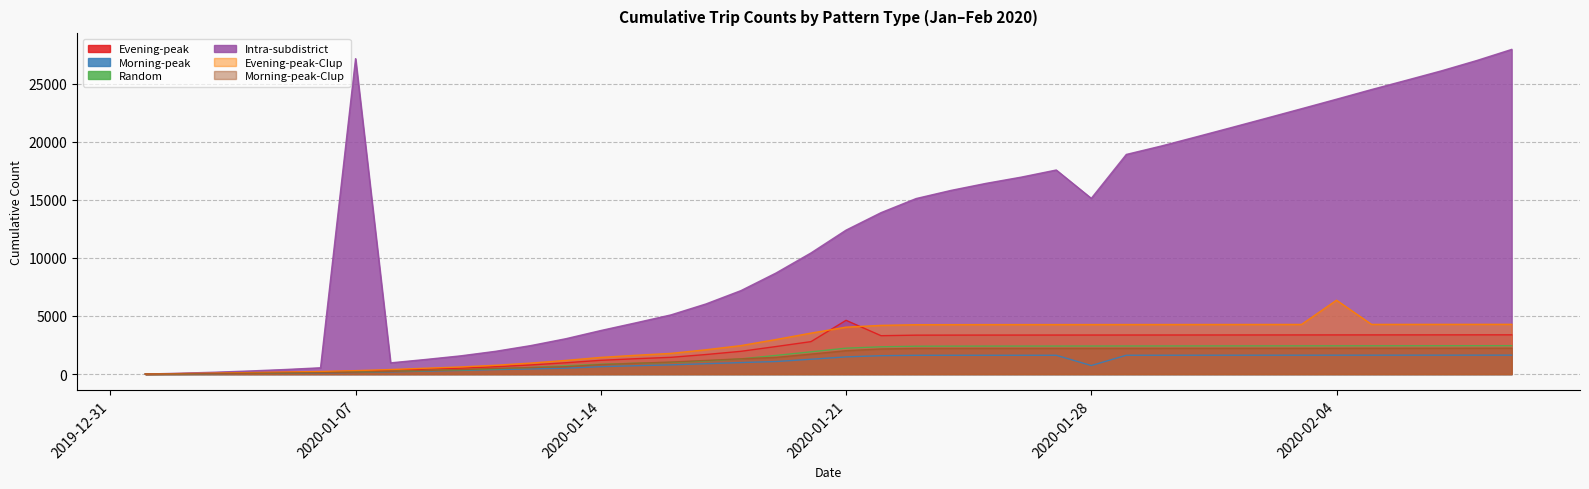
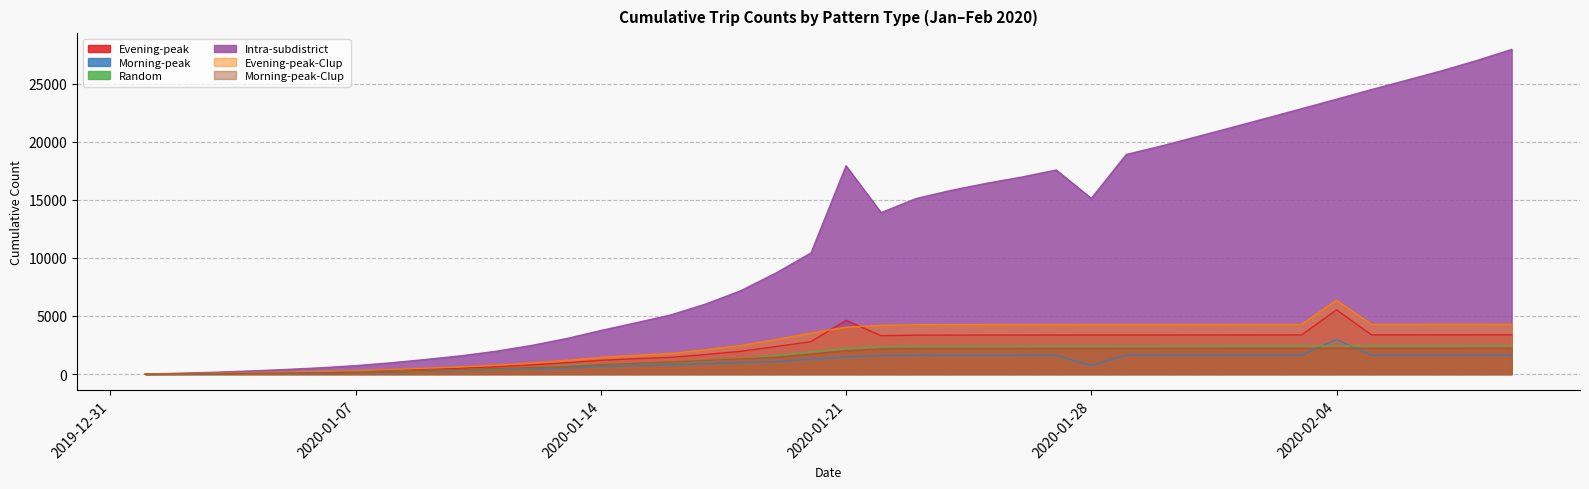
Intra-subdistrict, 2020-01-07: 27200 -> 700
Intra-subdistrict, 2020-01-21: 12400 -> 17900
Evening-peak, 2020-02-04: 3400 -> 5500
Morning-peak, 2020-02-04: 1600 -> 3000
